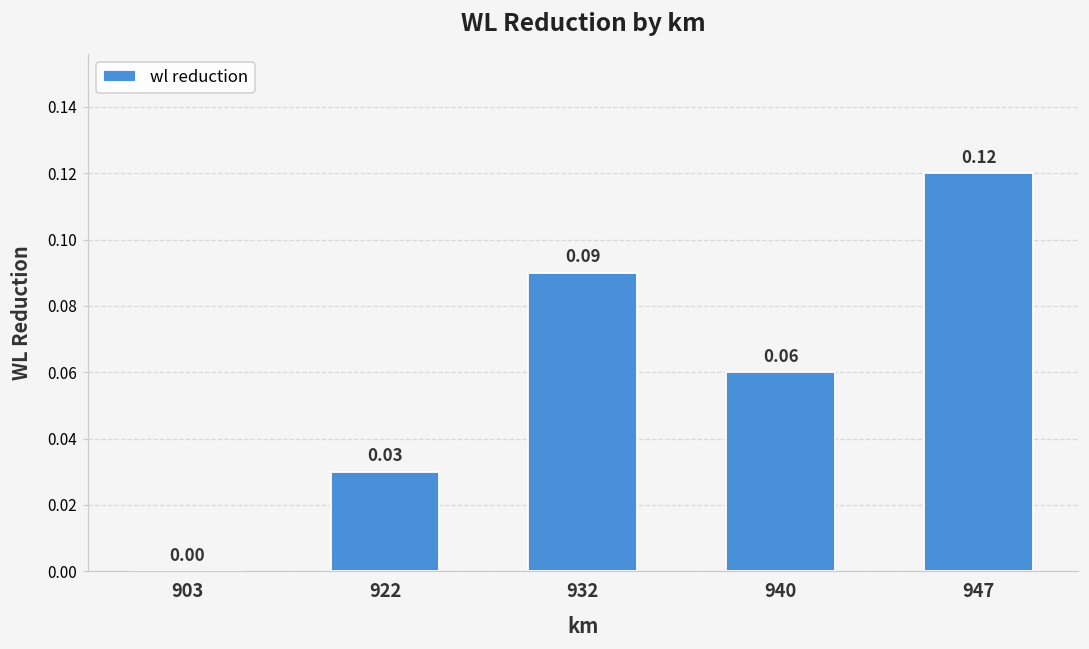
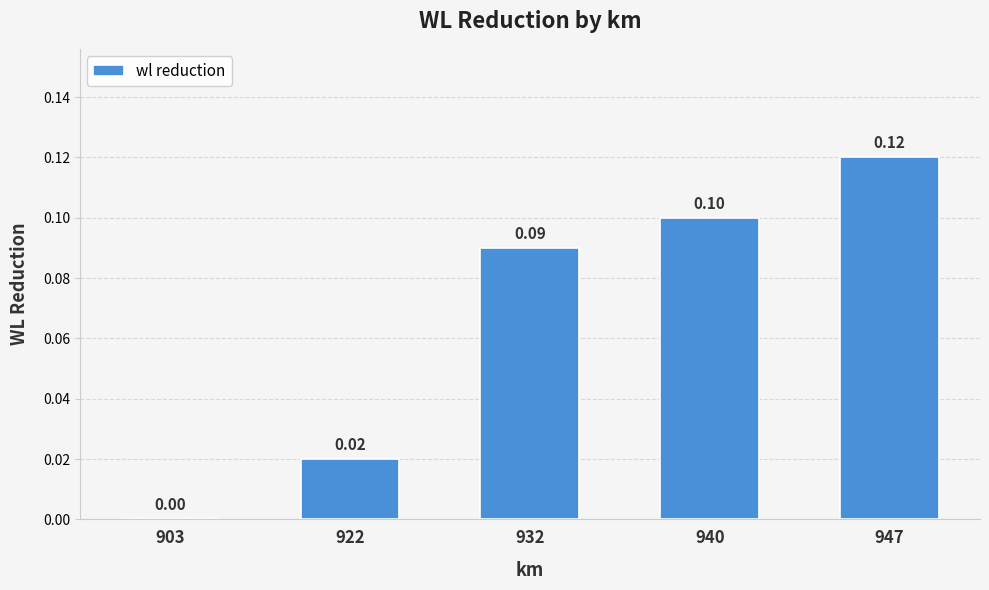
922: 0.03 -> 0.02
940: 0.06 -> 0.10
